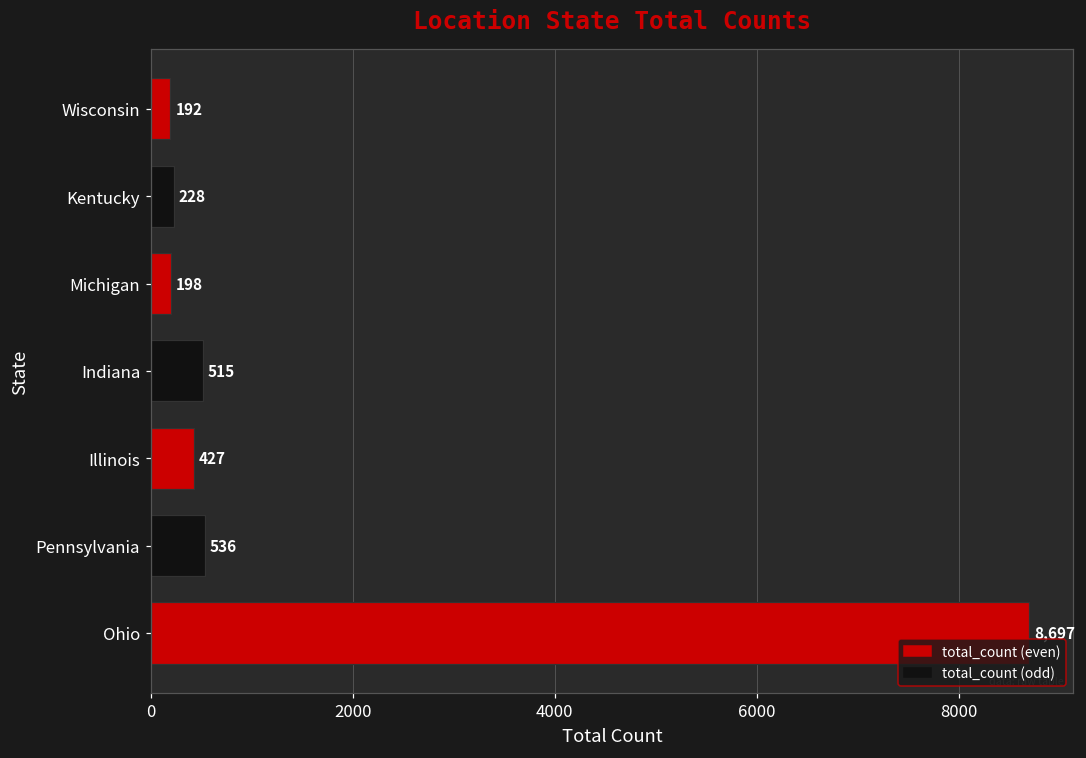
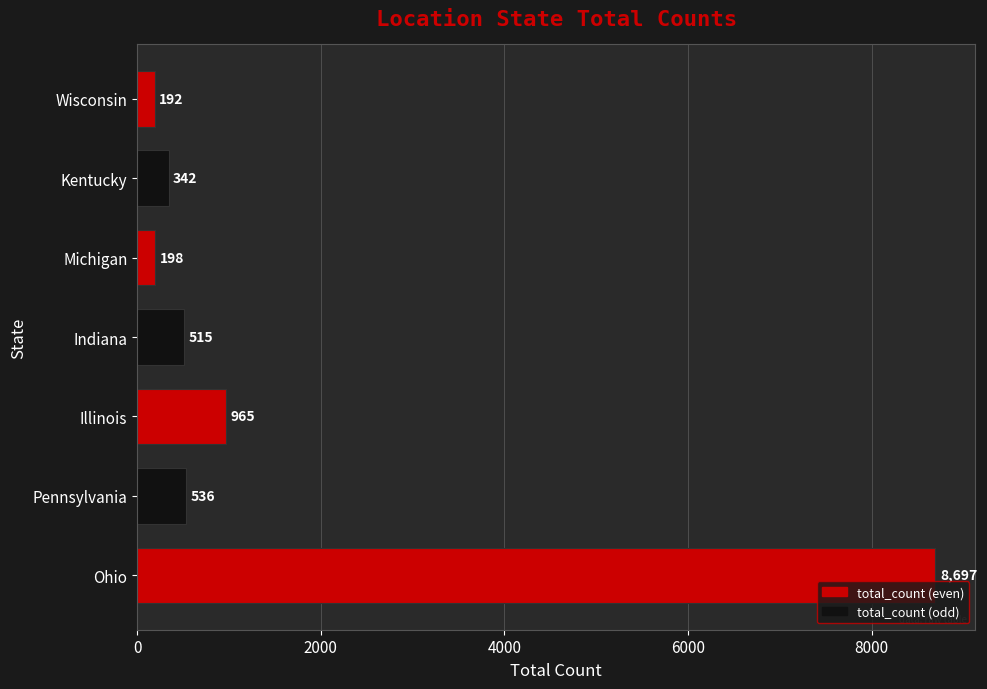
Kentucky: 228 -> 342
Illinois: 427 -> 965
